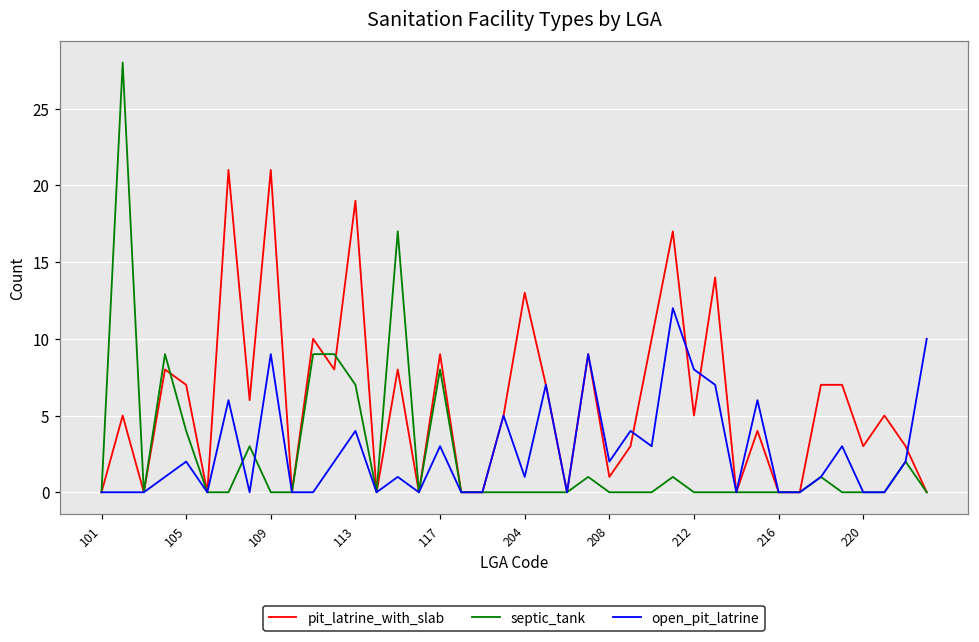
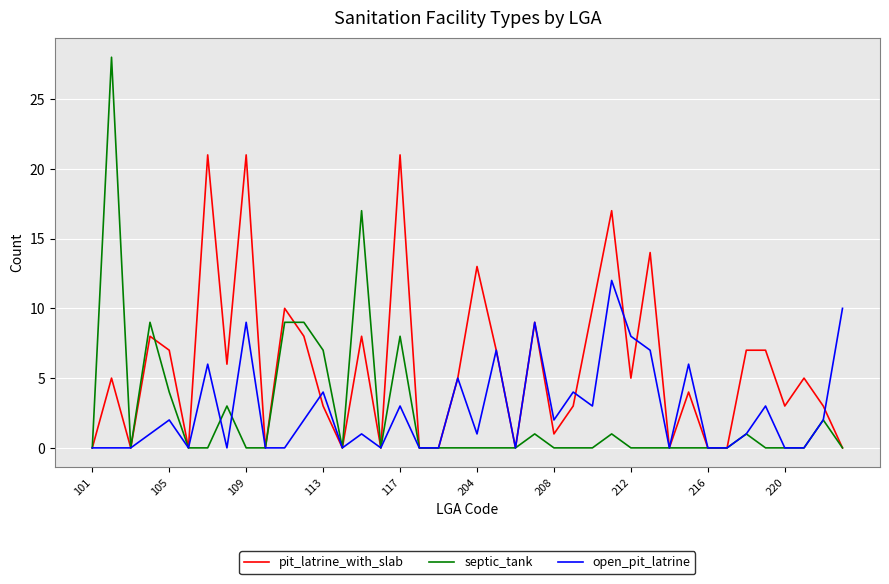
pit_latrine_with_slab, 113: 19 -> 3
pit_latrine_with_slab, 117: 9 -> 21
